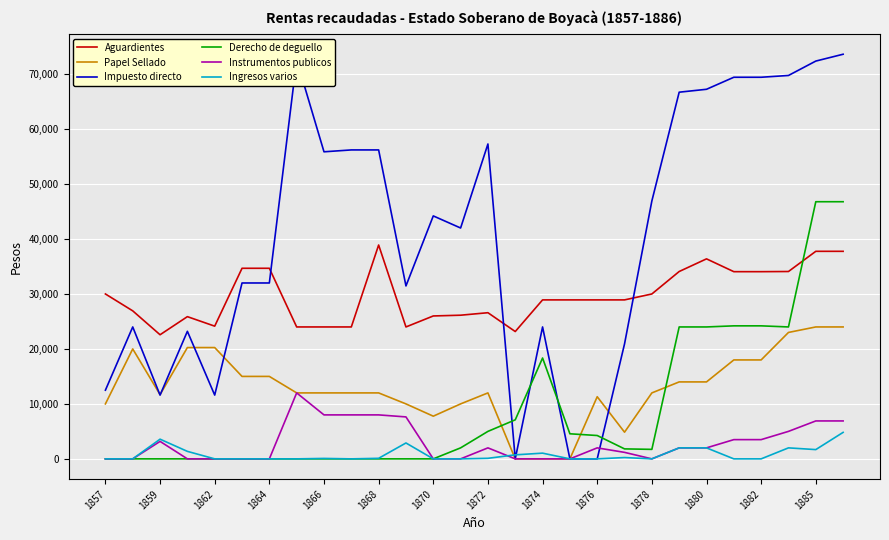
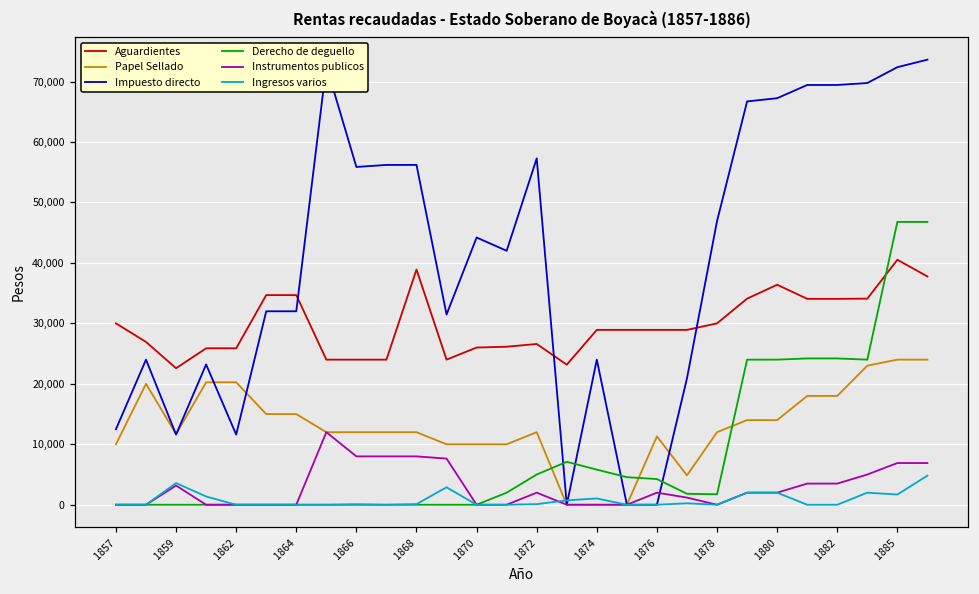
Aguardientes, 1862: 24,000 -> 26,000
Papel Sellado, 1870: 8,000 -> 10,000
Derecho de deguello, 1874: 18,000 -> 6,000
Aguardientes, 1885: 38,000 -> 41,000
